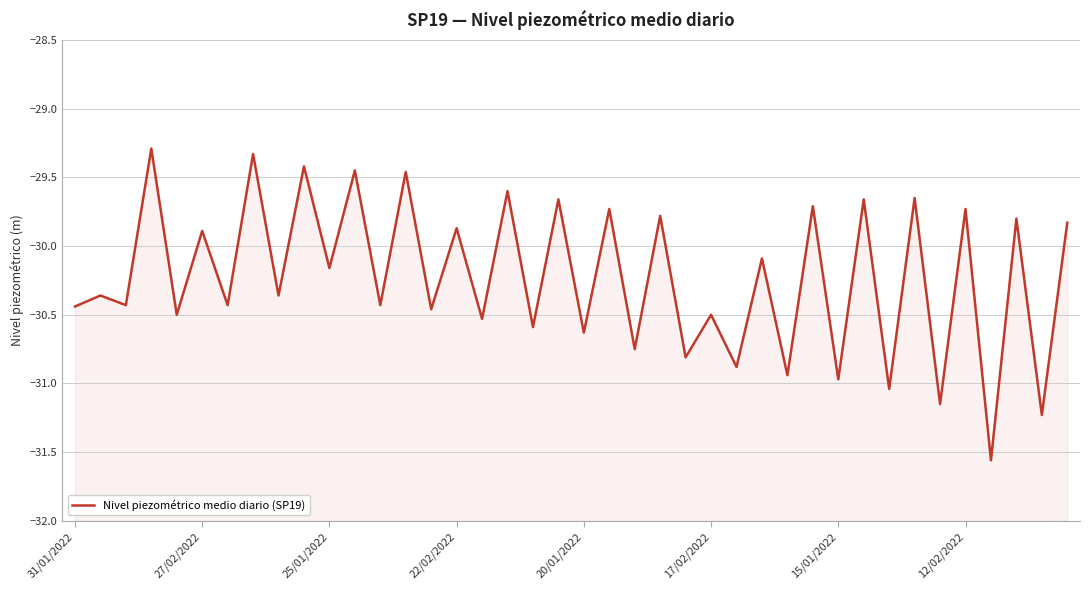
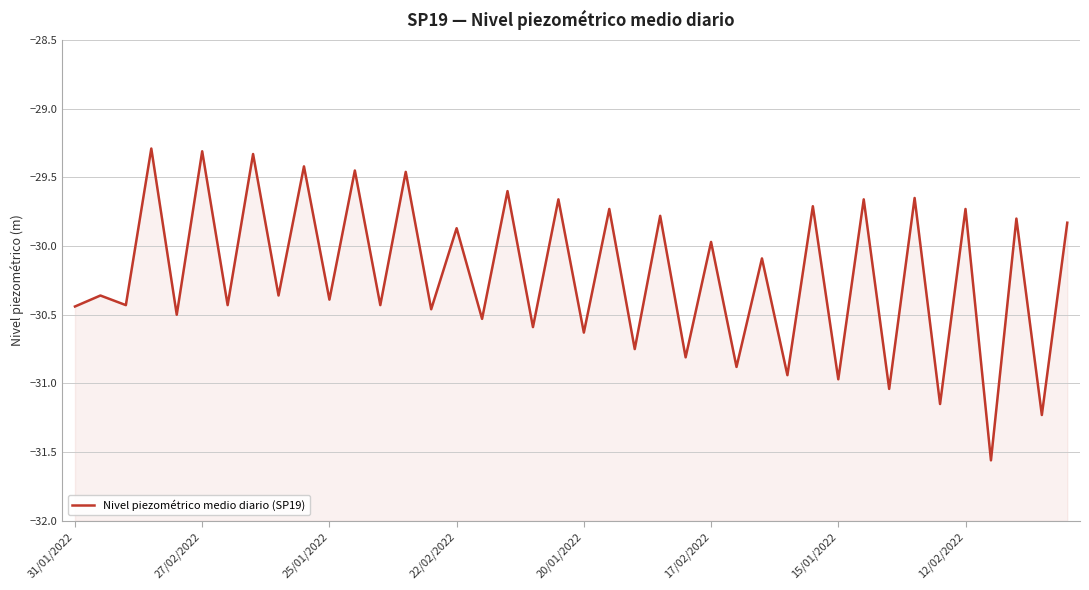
27/02/2022: -29.89 -> -29.31
25/01/2022: -30.16 -> -30.39
17/02/2022: -30.50 -> -29.97
